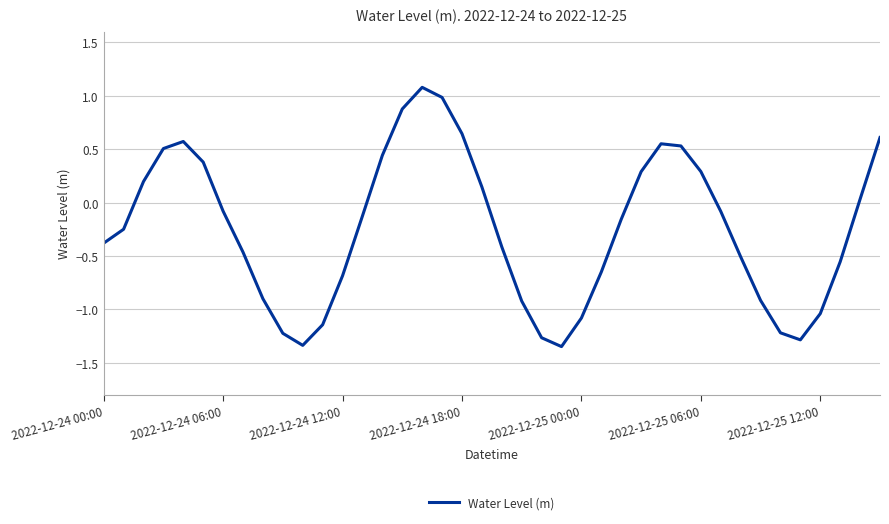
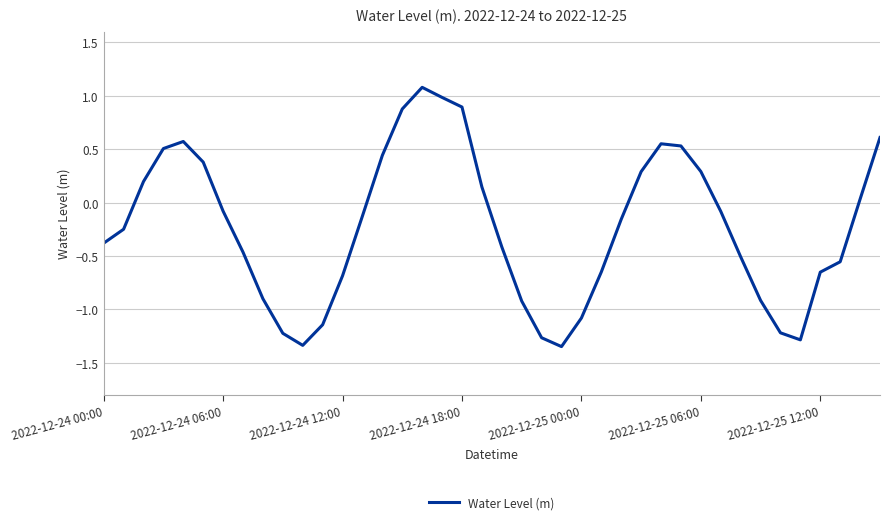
2022-12-24 18:00: 0.65 -> 0.90
2022-12-25 12:00: -1.04 -> -0.65
